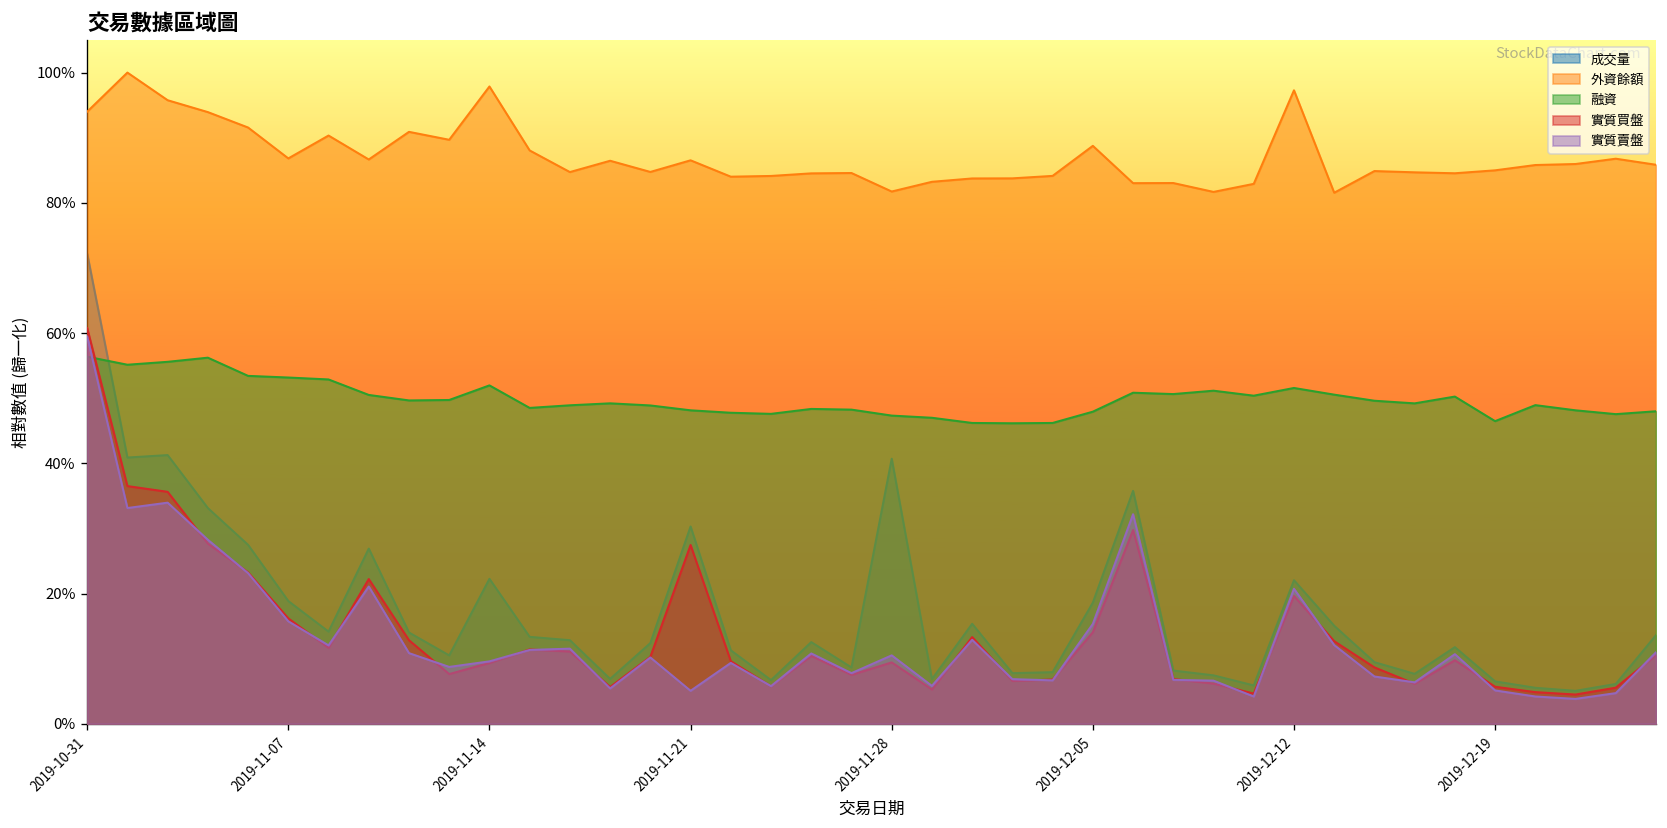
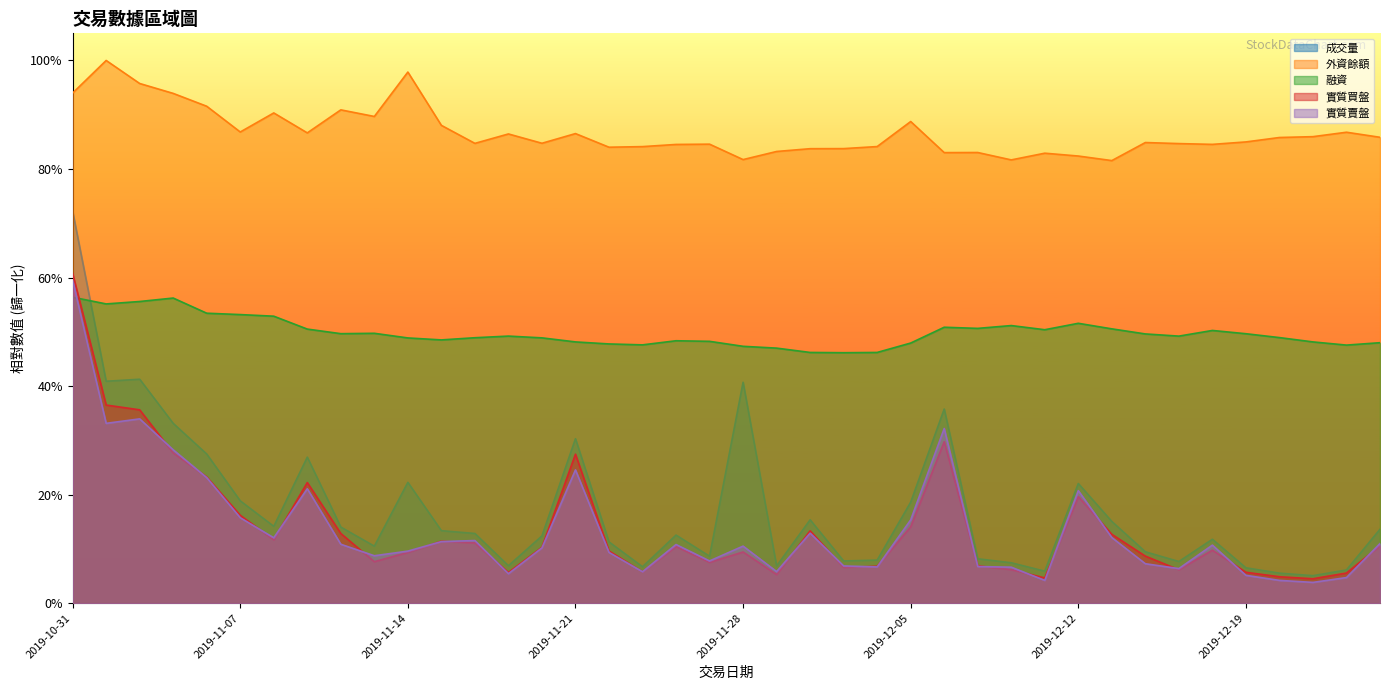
融資, 2019-11-14: 52% -> 49%
實質賣盤, 2019-11-21: 5% -> 25%
外資餘額, 2019-12-12: 97% -> 82%
融資, 2019-12-19: 46% -> 50%
